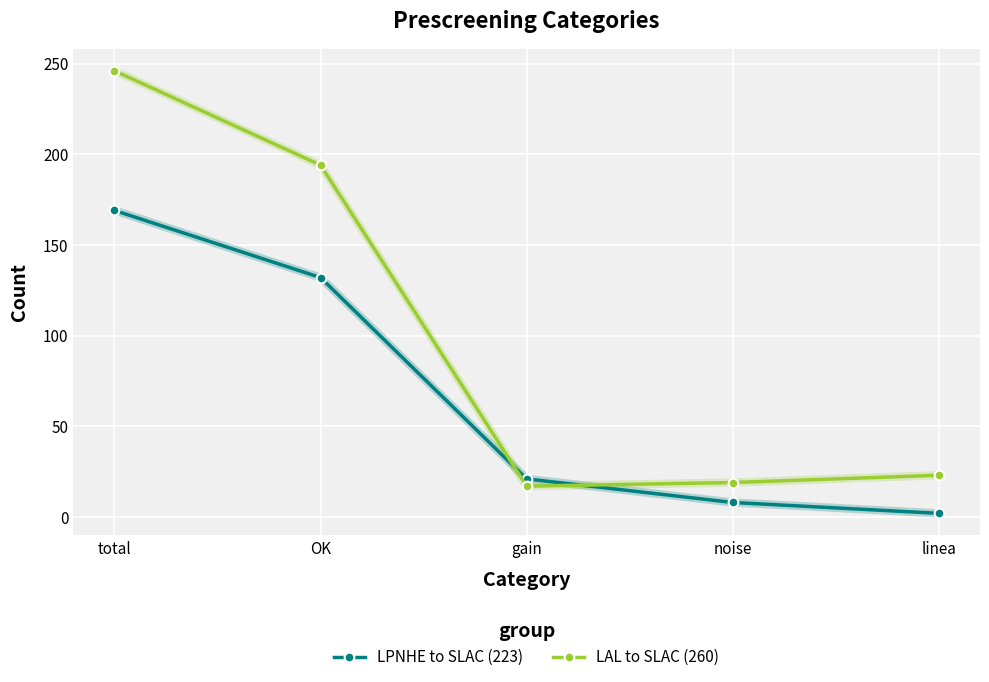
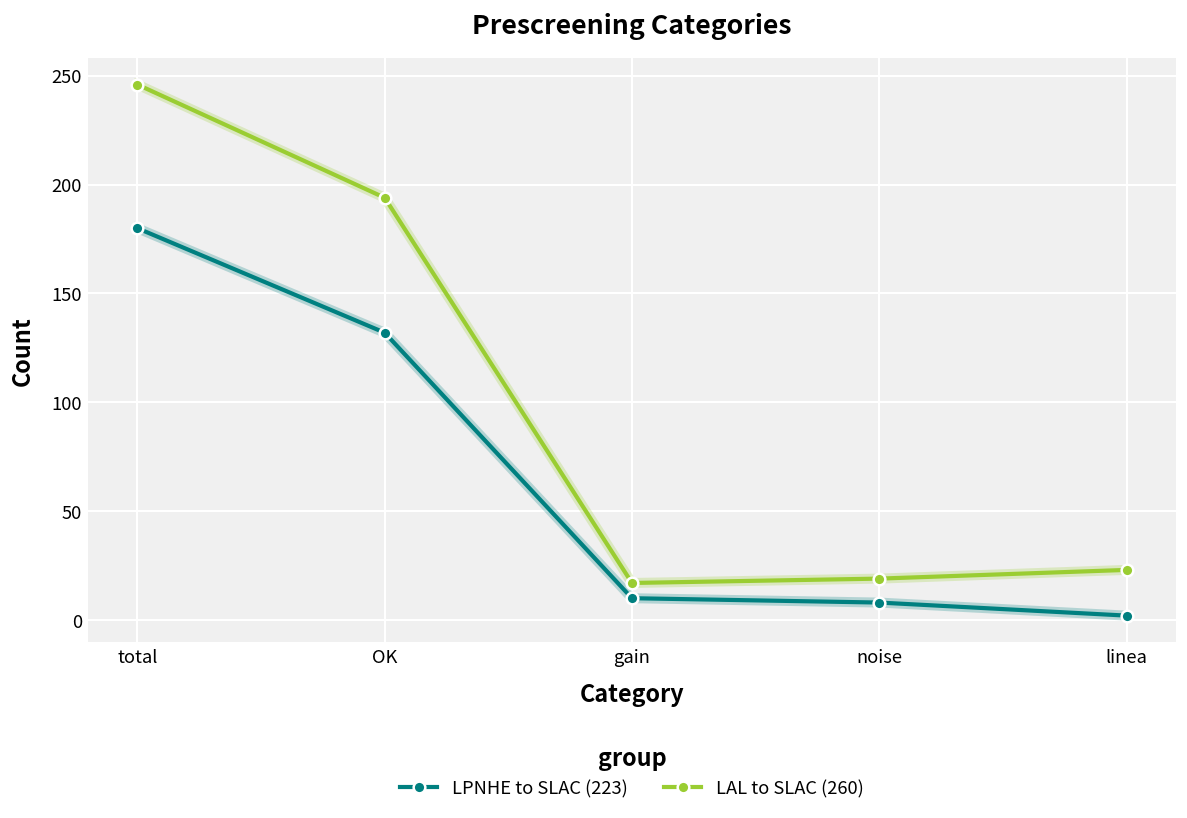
LPNHE to SLAC (223), total: 169 -> 180
LPNHE to SLAC (223), gain: 21 -> 10
